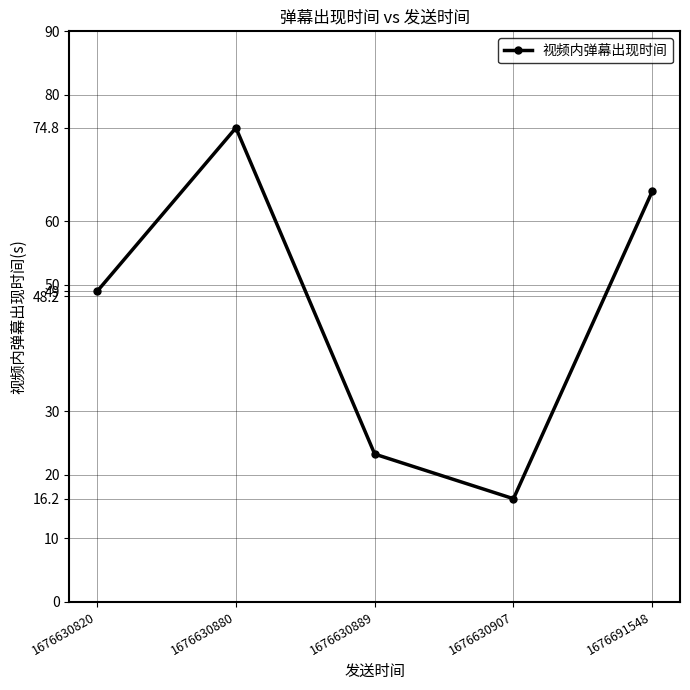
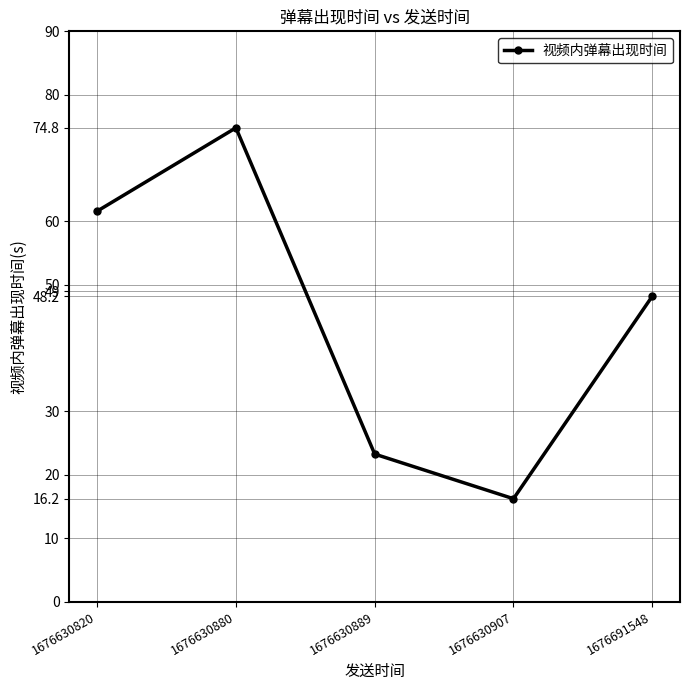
1676630820: 49 -> 62
1676691548: 65 -> 48
